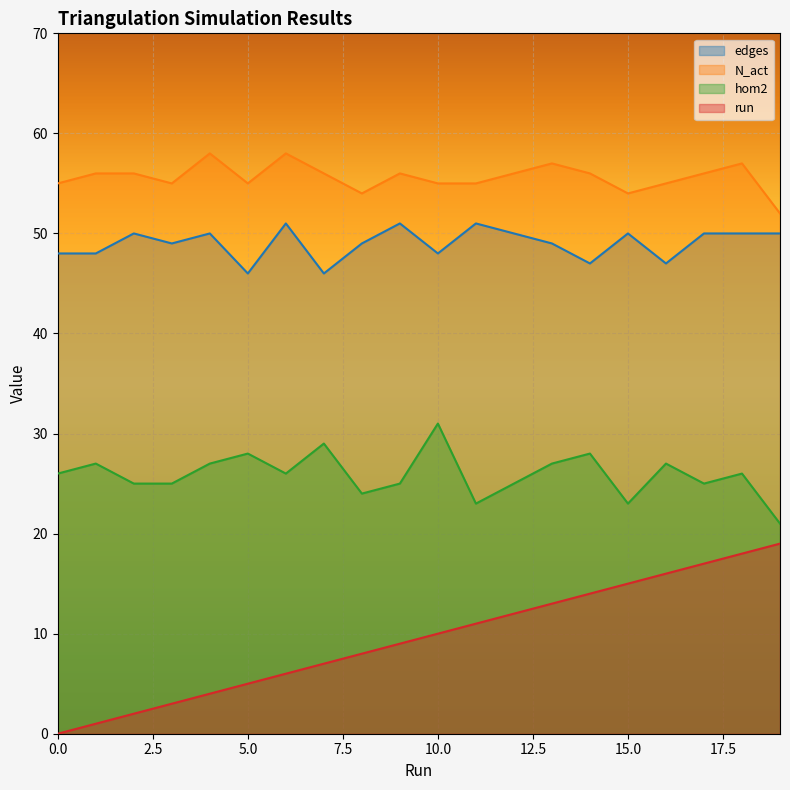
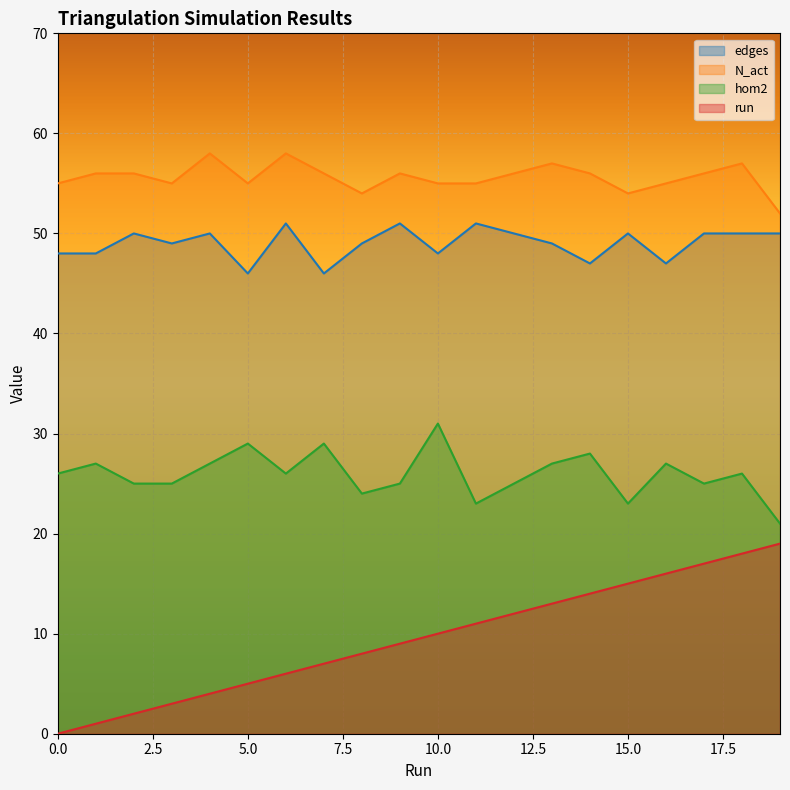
hom2, 5.0: 28 -> 29
